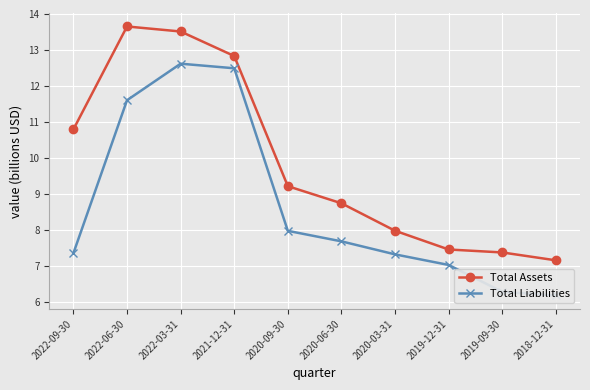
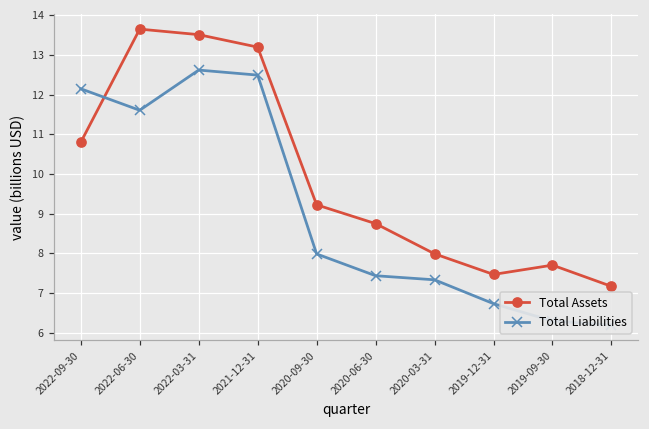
Total Liabilities, 2022-09-30: 7.4 -> 12.1
Total Assets, 2021-12-31: 12.8 -> 13.2
Total Liabilities, 2020-06-30: 7.7 -> 7.4
Total Liabilities, 2019-12-31: 7.0 -> 6.7
Total Assets, 2019-09-30: 7.4 -> 7.7
